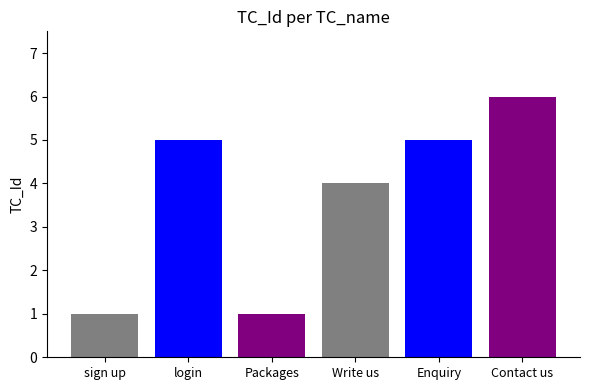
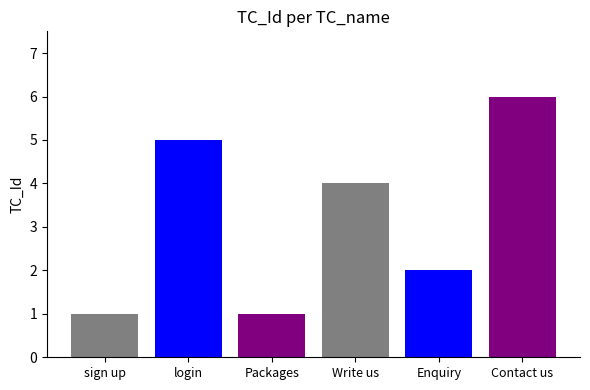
Enquiry: 5 -> 2
